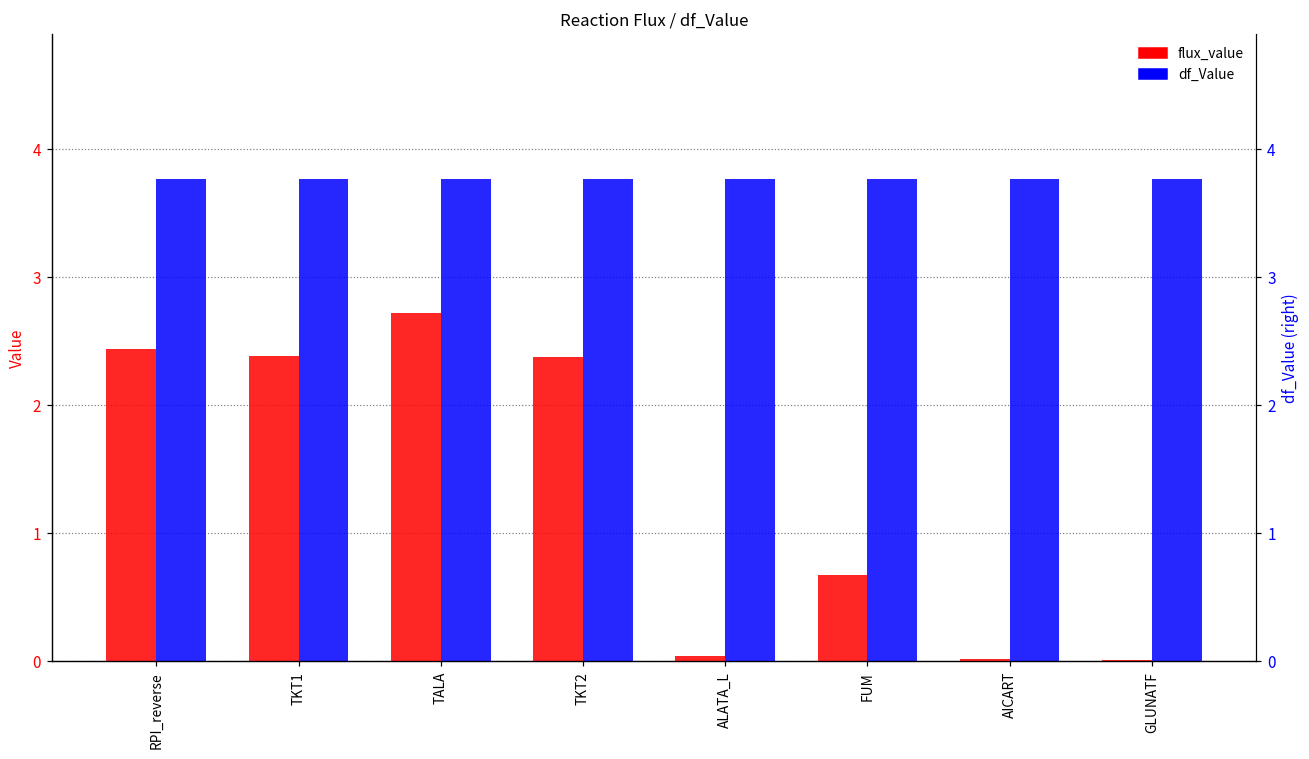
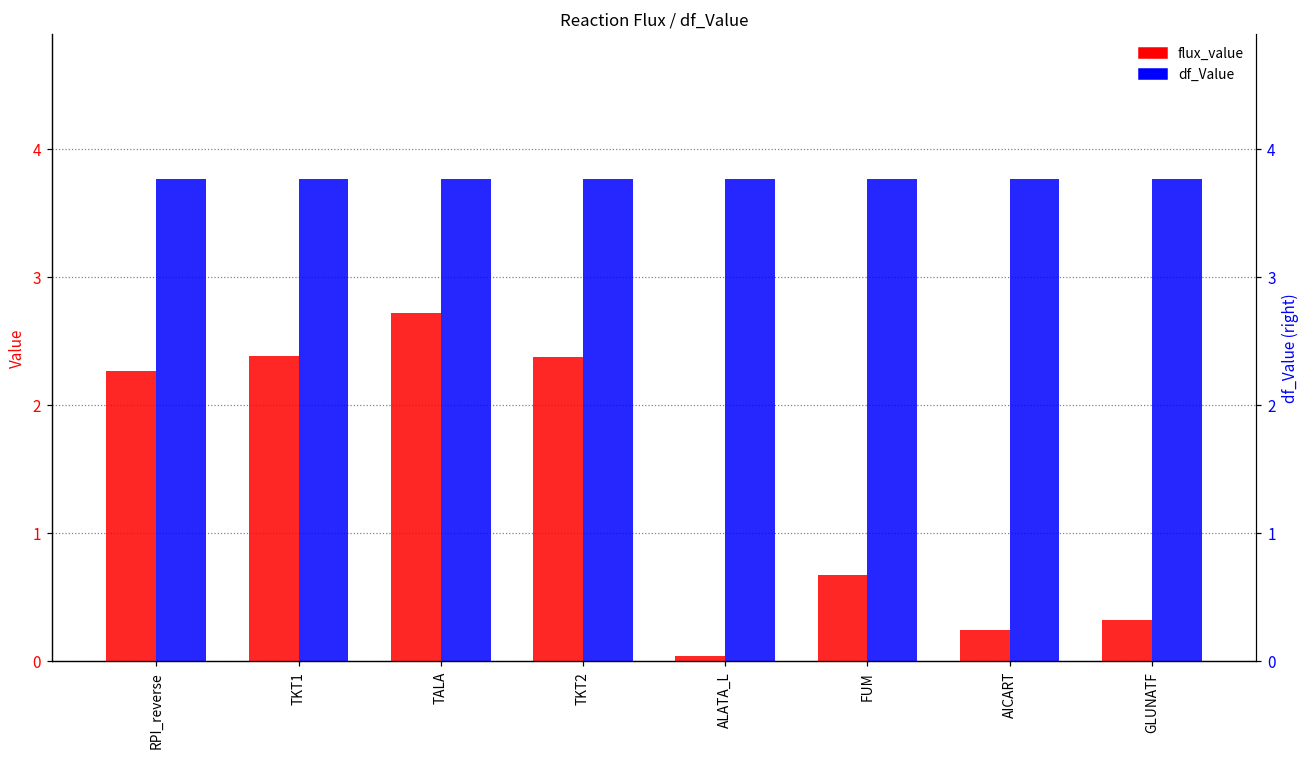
flux_value, RPI_reverse: 2.44 -> 2.27
flux_value, AICART: 0.01 -> 0.24
flux_value, GLUNATF: 0.01 -> 0.32
